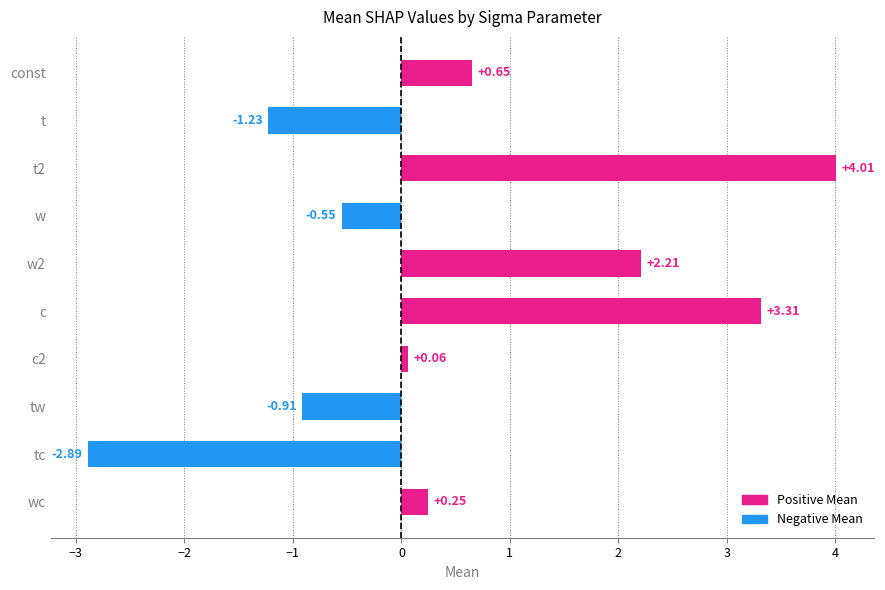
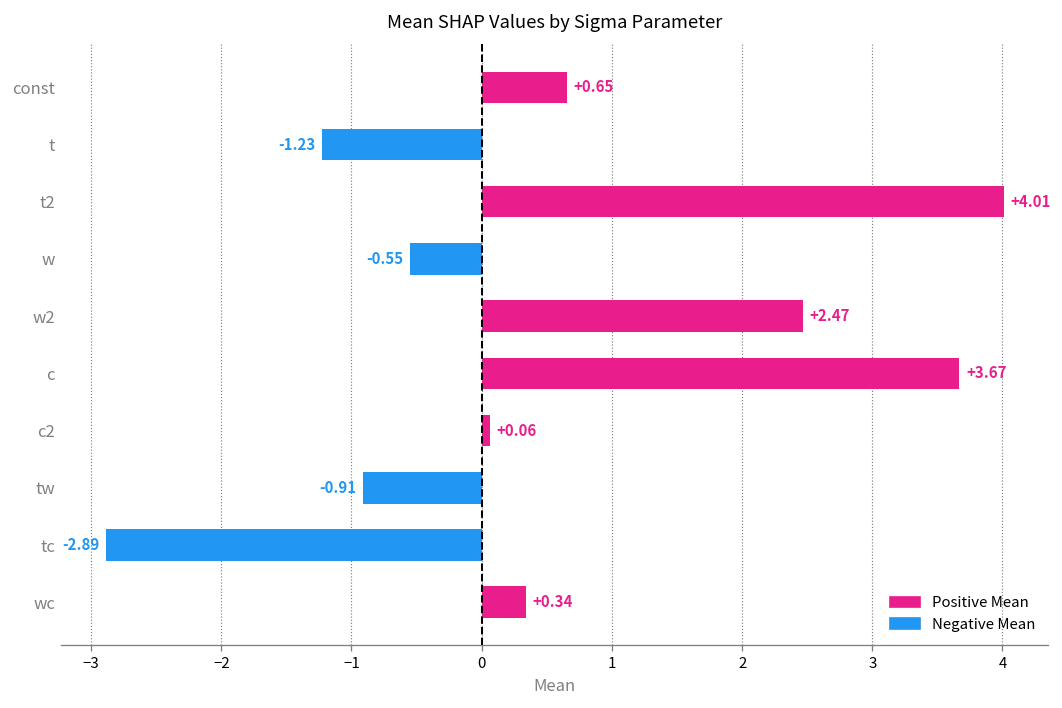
w2: +2.21 -> +2.47
c: +3.31 -> +3.67
wc: +0.25 -> +0.34
